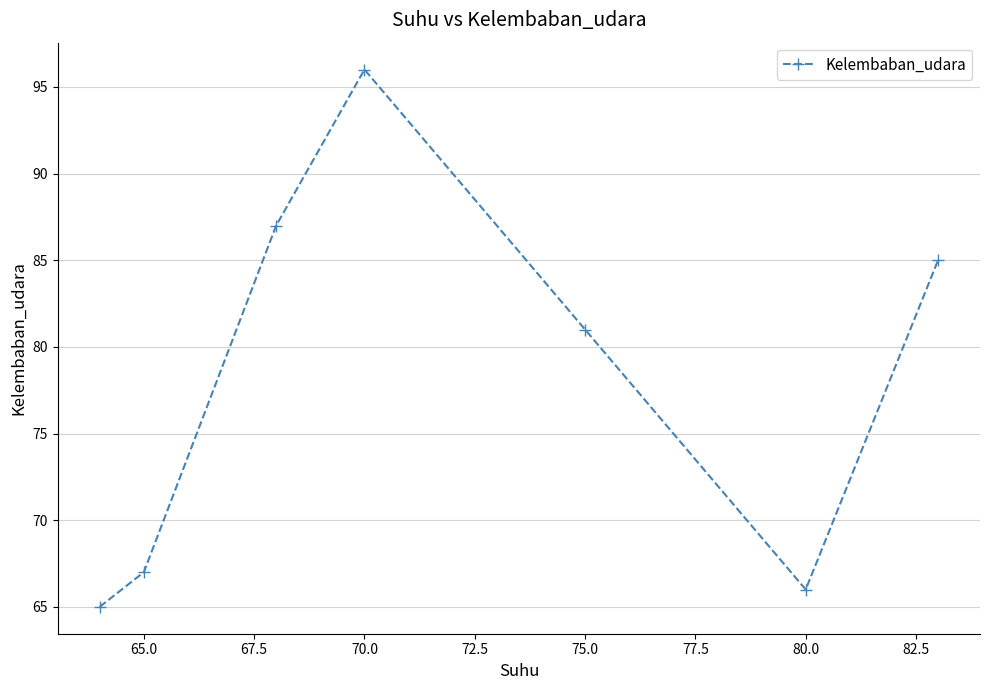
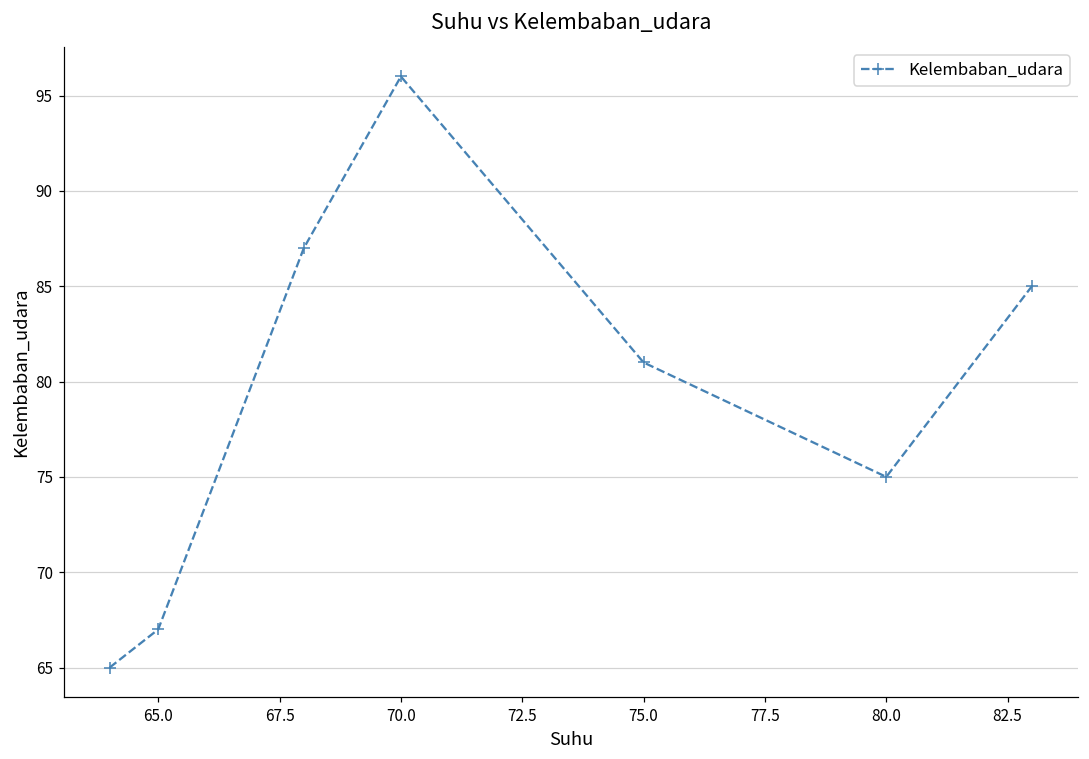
80.0: 66 -> 75
